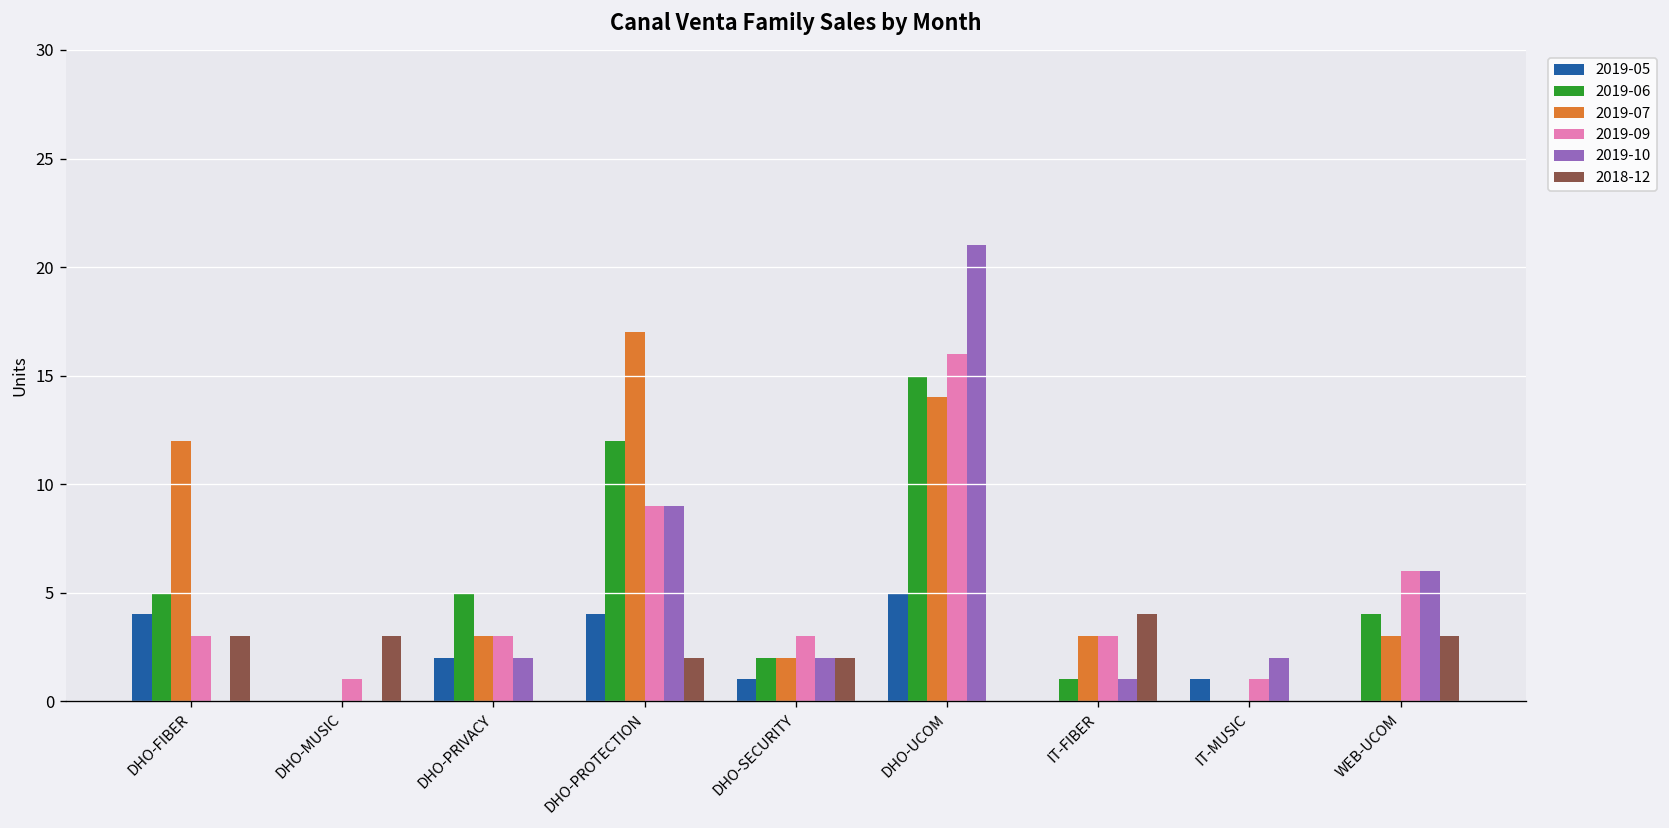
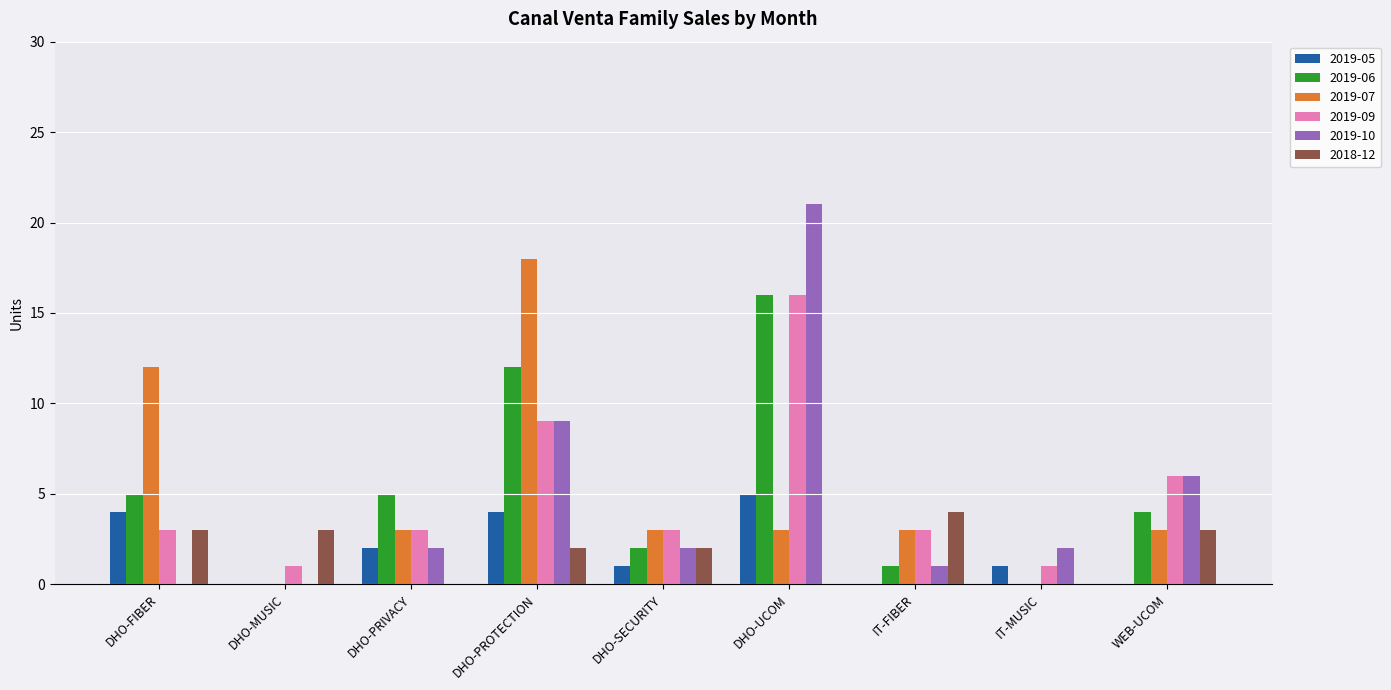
2019-07, DHO-PROTECTION: 17 -> 18
2019-07, DHO-SECURITY: 2 -> 3
2019-06, DHO-UCOM: 15 -> 16
2019-07, DHO-UCOM: 14 -> 3
